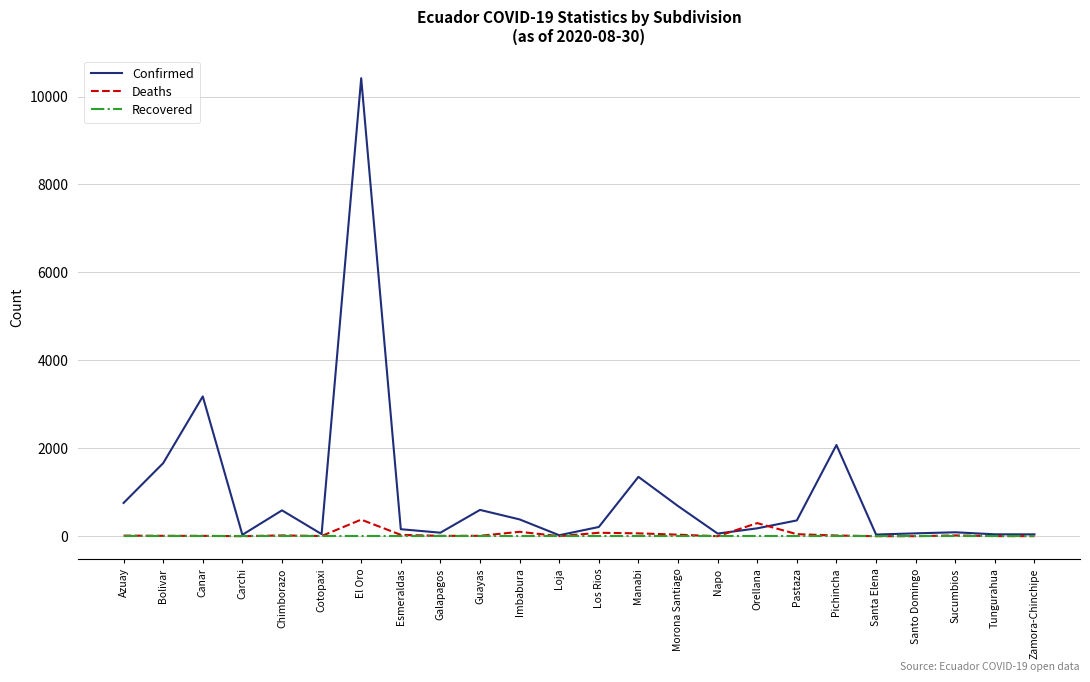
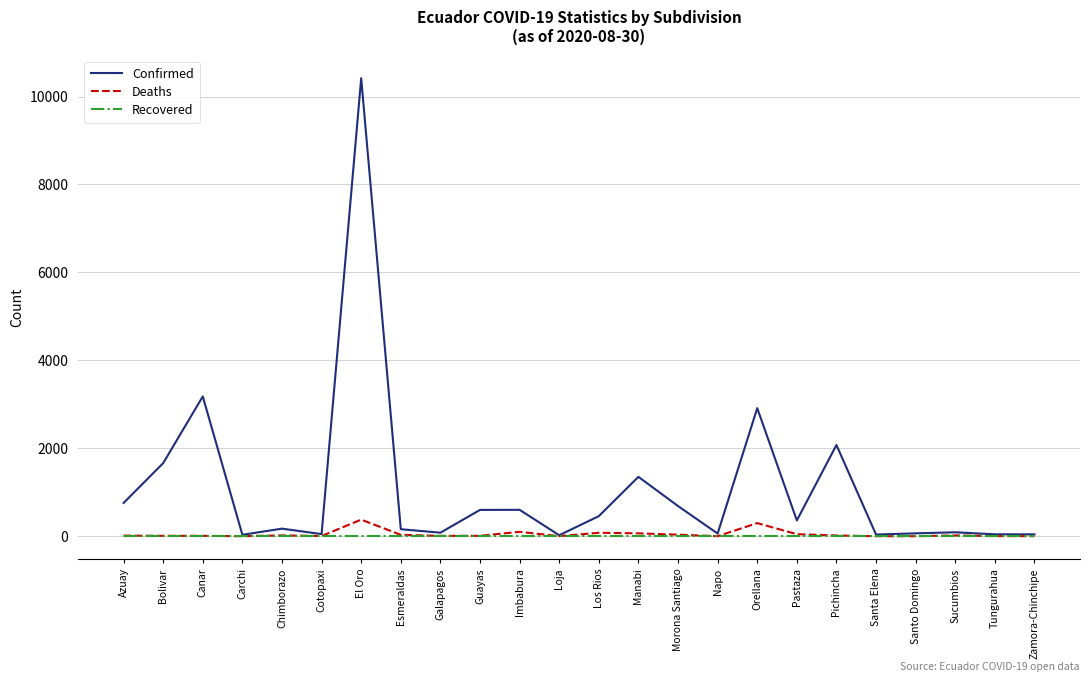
Confirmed, Chimborazo: 600 -> 200
Confirmed, Imbabura: 400 -> 600
Confirmed, Los Rios: 200 -> 500
Confirmed, Orellana: 200 -> 2900
